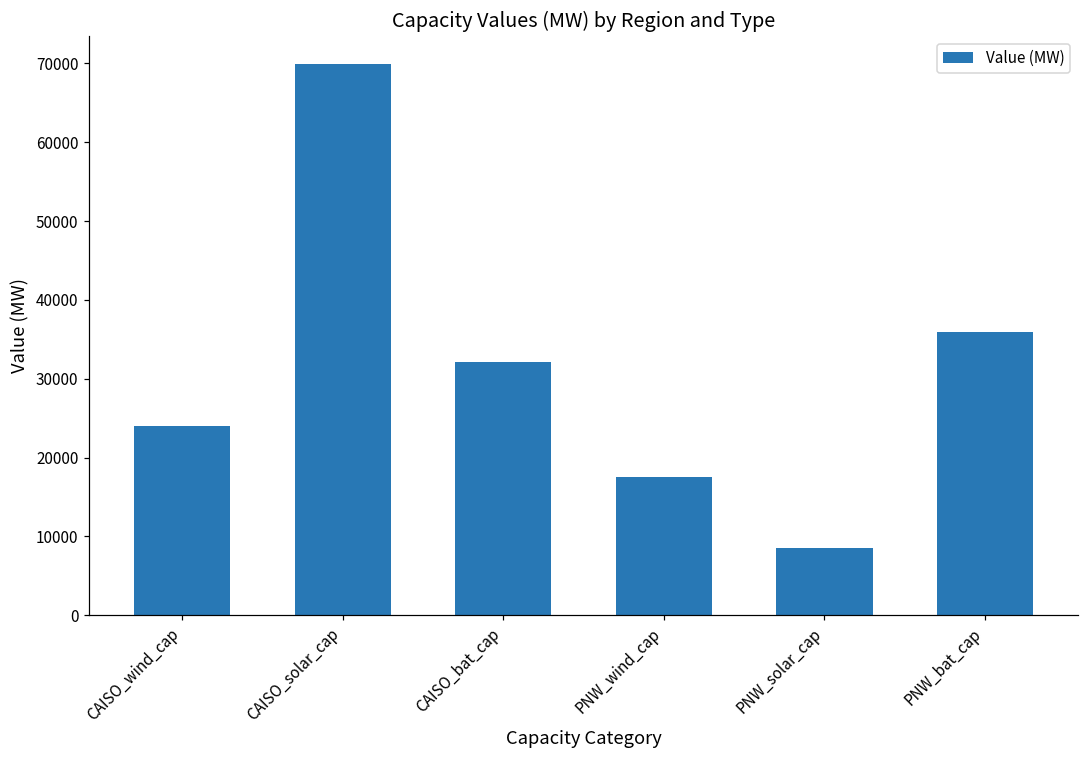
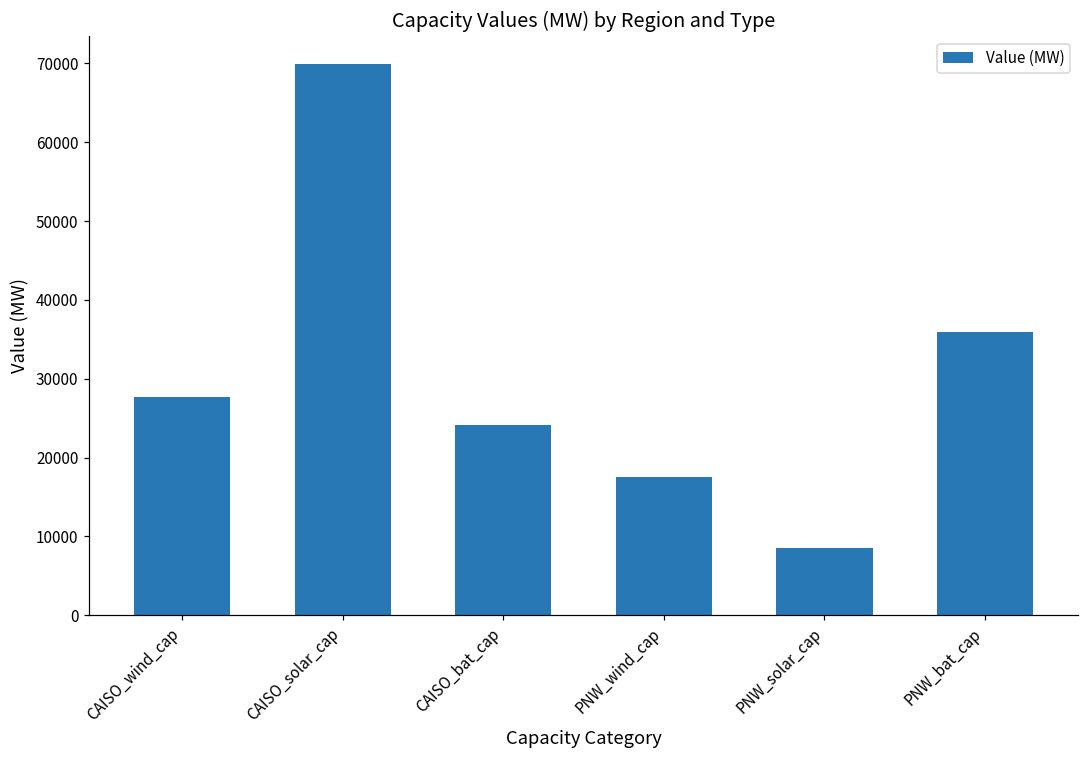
CAISO_wind_cap: 24000 -> 28000
CAISO_bat_cap: 32000 -> 24000
